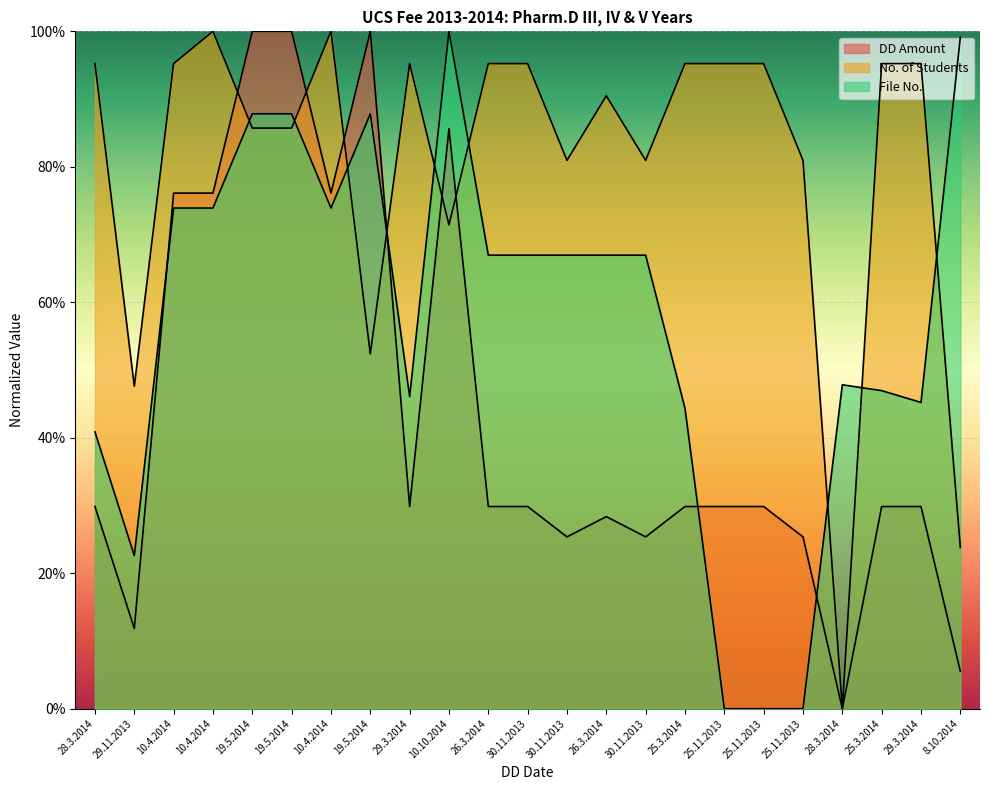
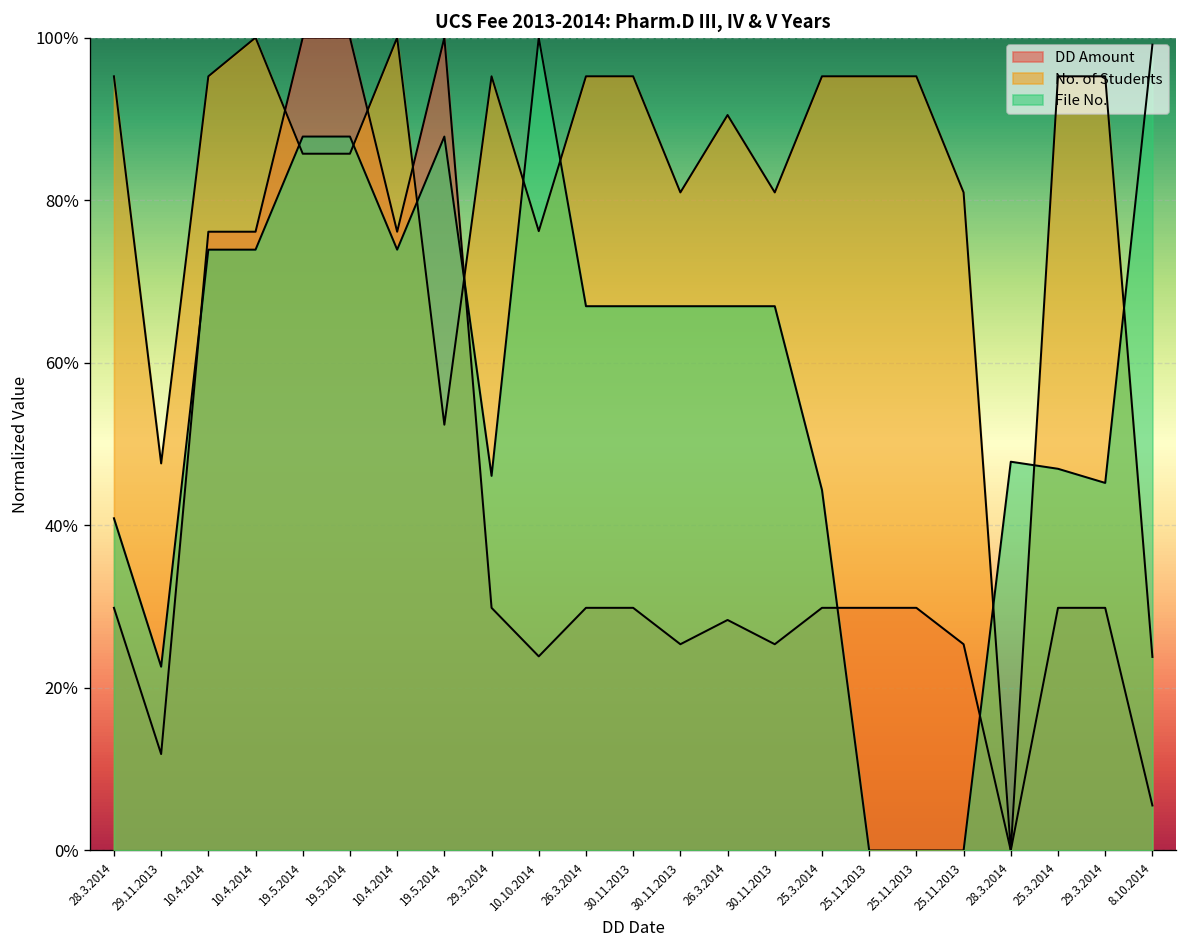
DD Amount, 10.10.2014: 86% -> 24%
No. of Students, 10.10.2014: 71% -> 76%
